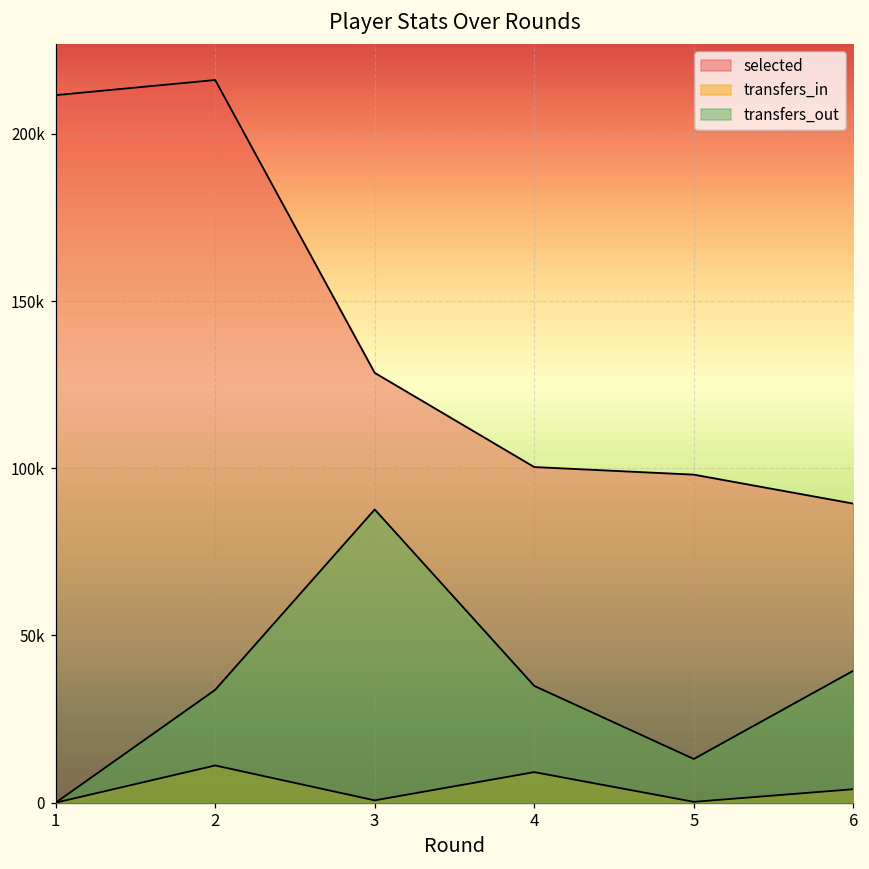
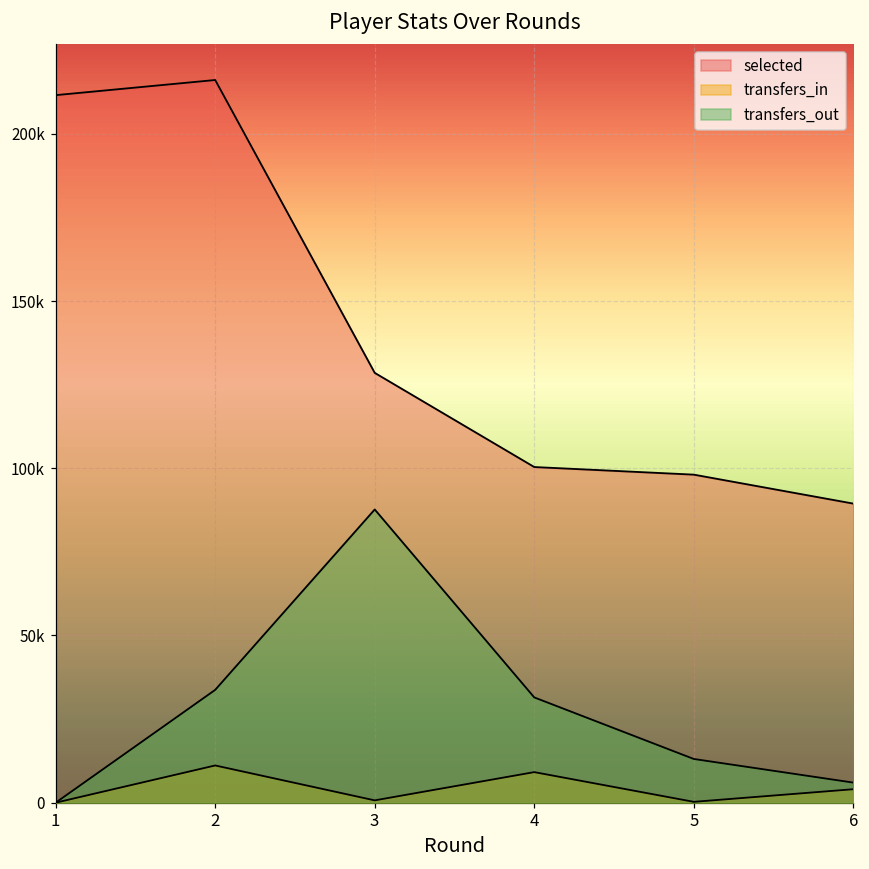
transfers_out, 4: 35000 -> 31000
transfers_out, 6: 39000 -> 6000
